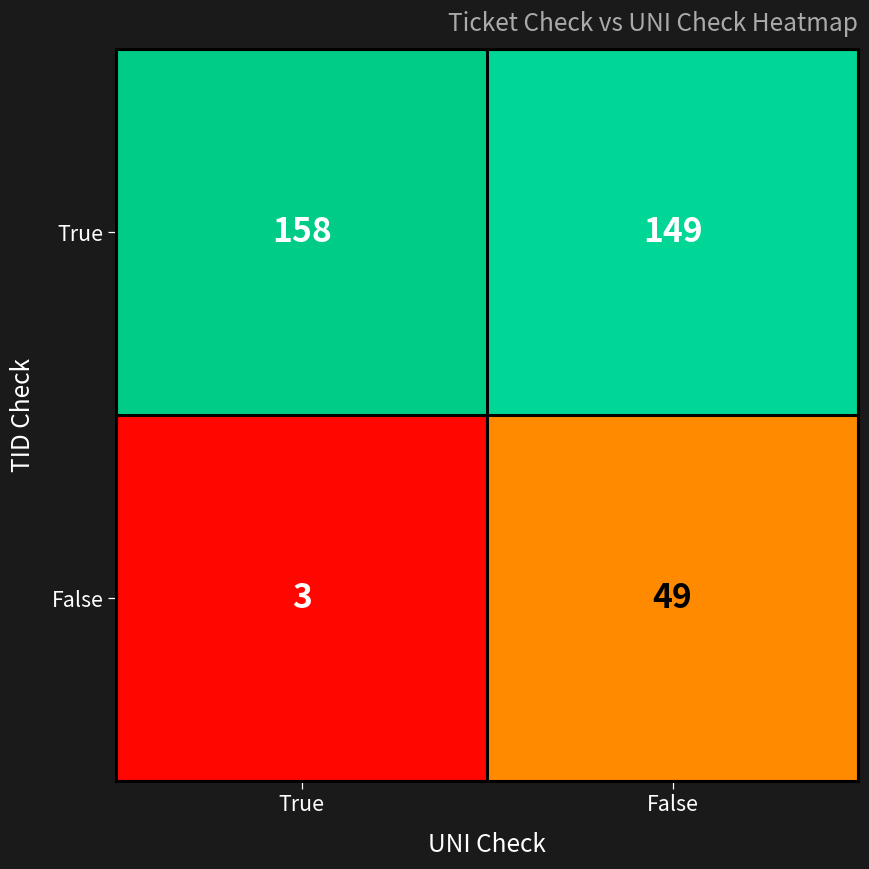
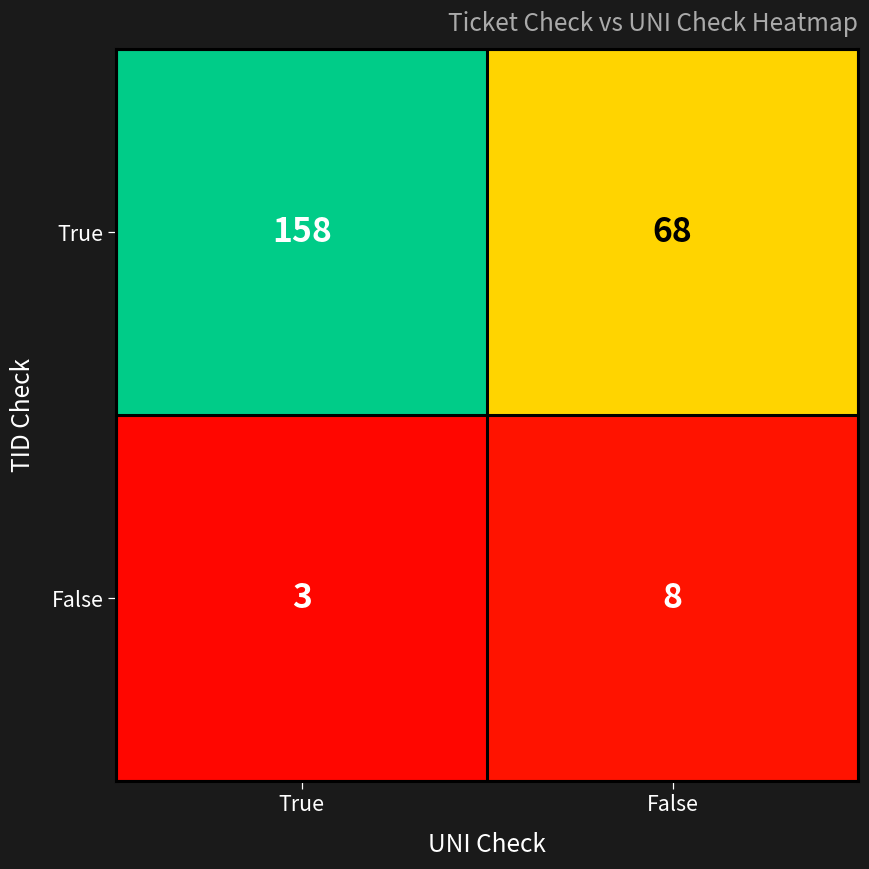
True, False: 149 -> 68
False, False: 49 -> 8
